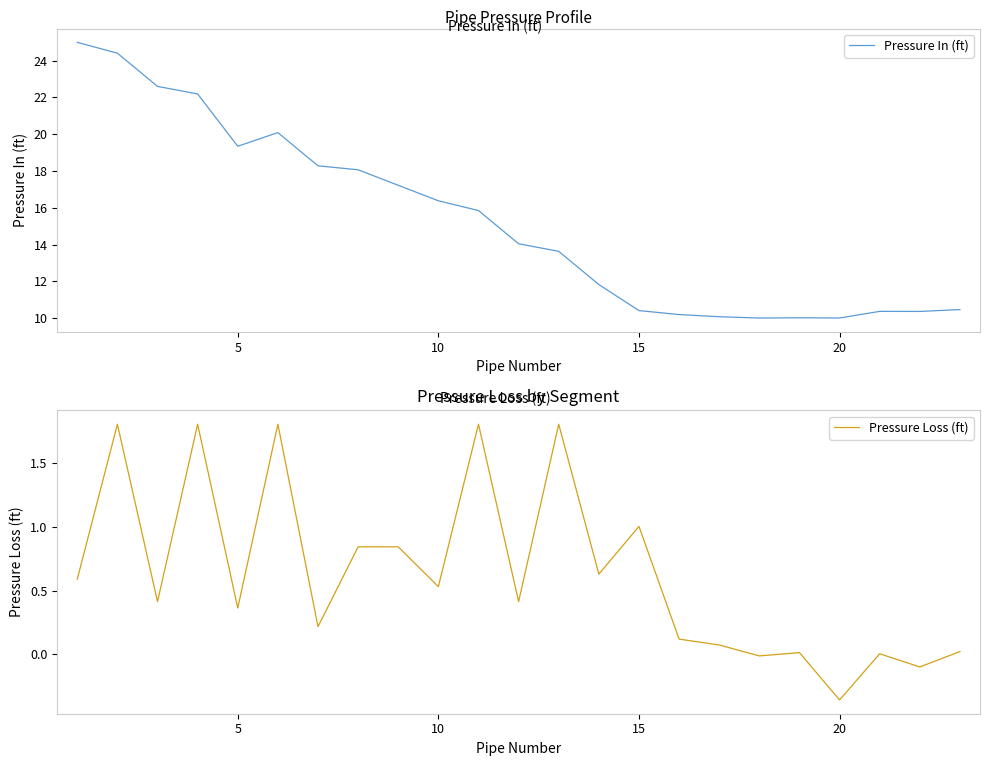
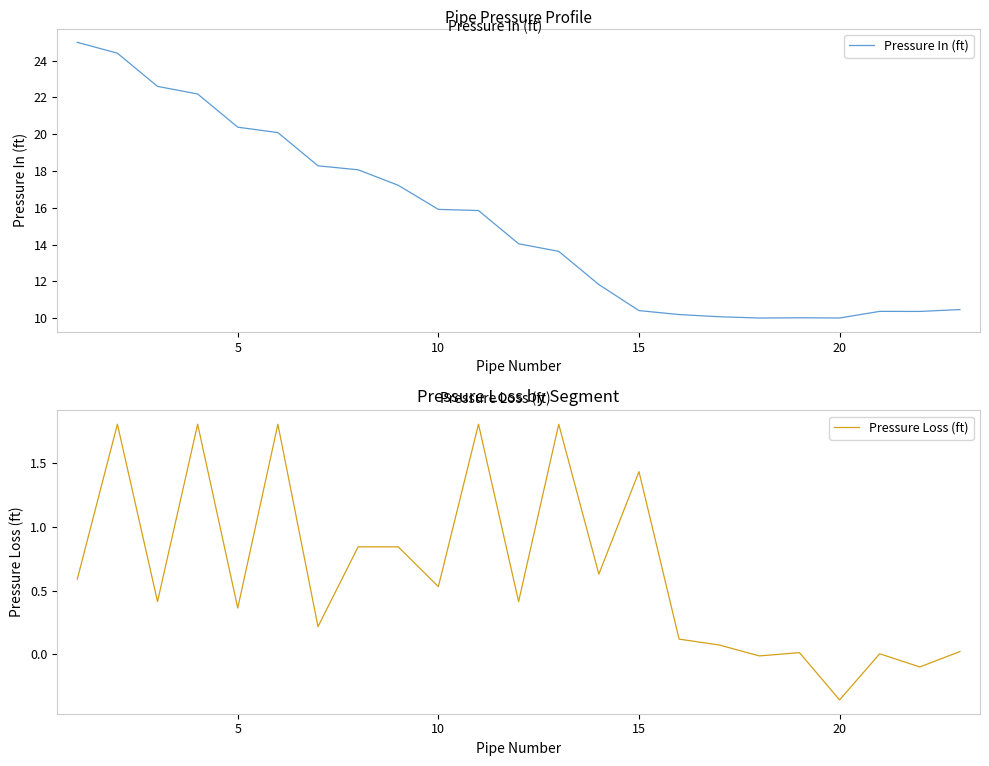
Pipe Pressure Profile, 5: 19.3 -> 20.4
Pipe Pressure Profile, 10: 16.4 -> 15.9
Pressure Loss by Segment, 15: 1.00 -> 1.43
